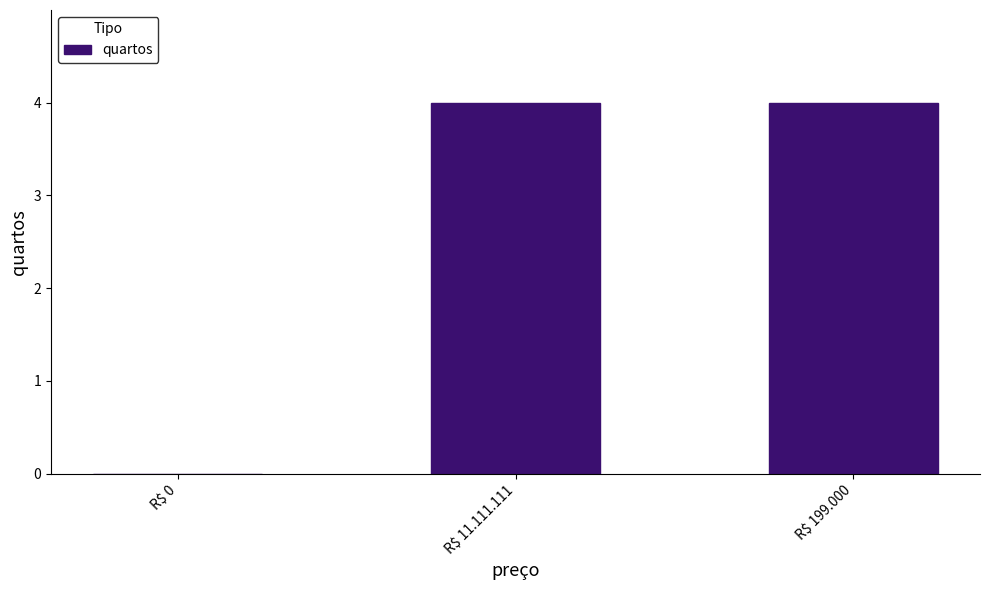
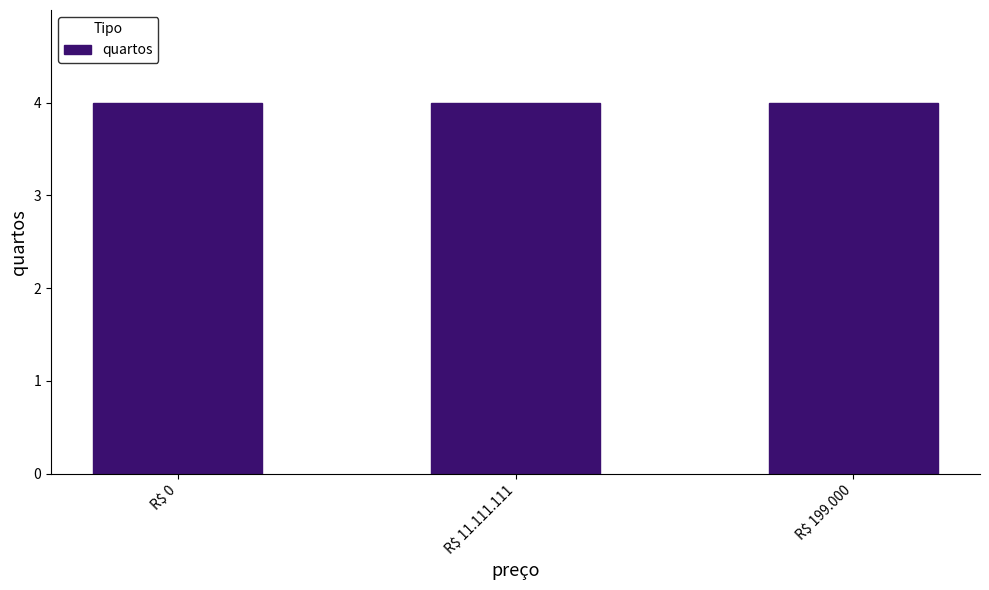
R$ 0: 0 -> 4
